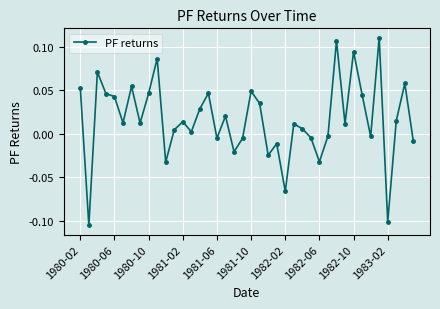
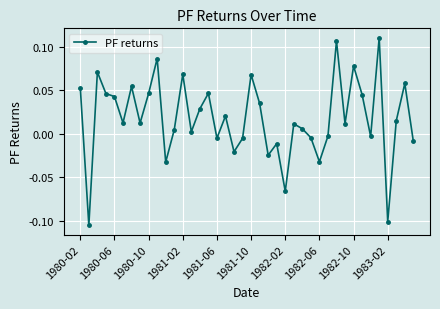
1981-02: 0.01 -> 0.07
1981-10: 0.05 -> 0.07
1982-10: 0.09 -> 0.08
